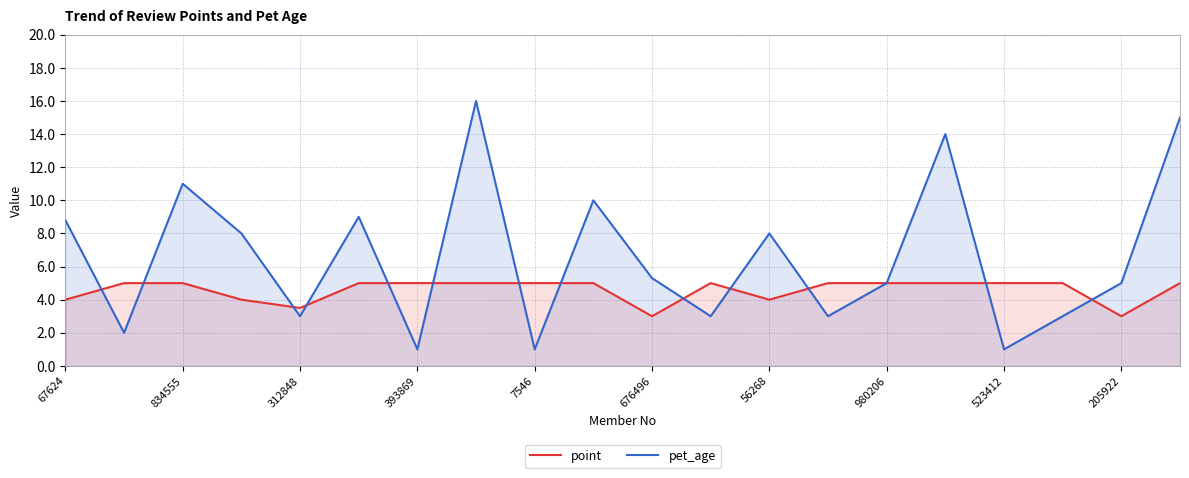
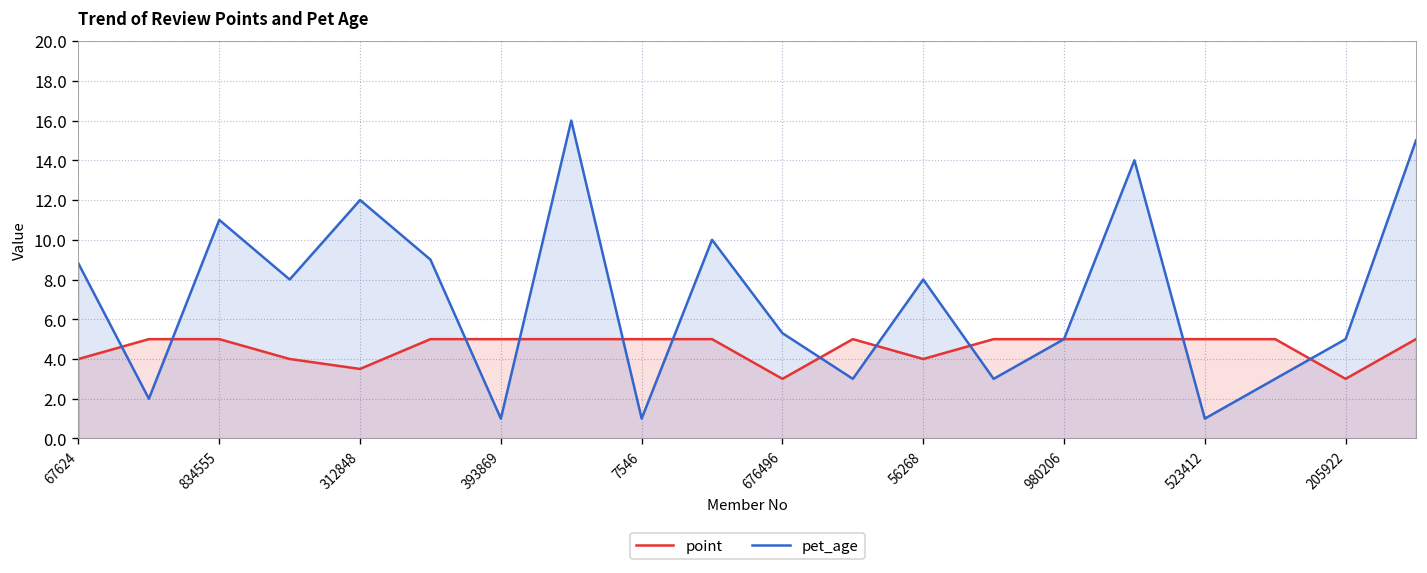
pet_age, 312848: 3 -> 12
